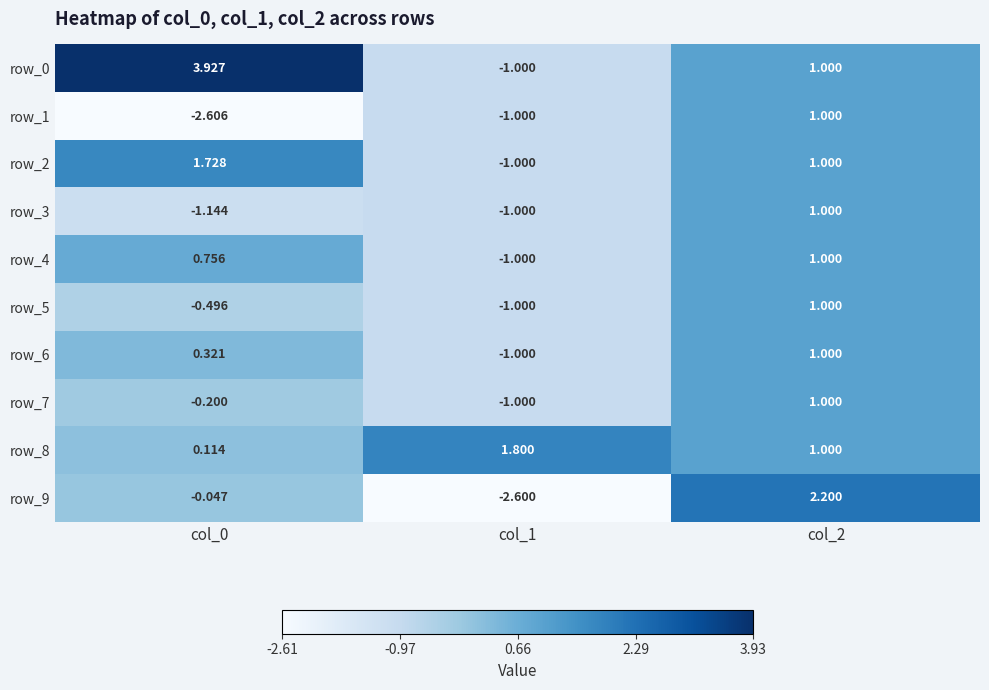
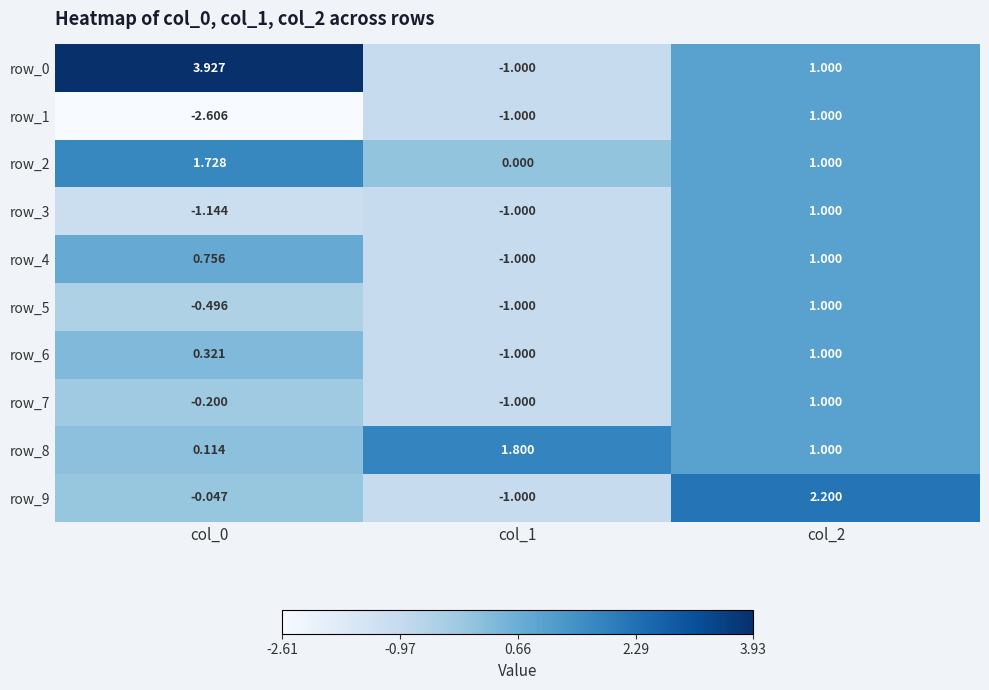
row_2, col_1: -1.000 -> 0.000
row_9, col_1: -2.600 -> -1.000
